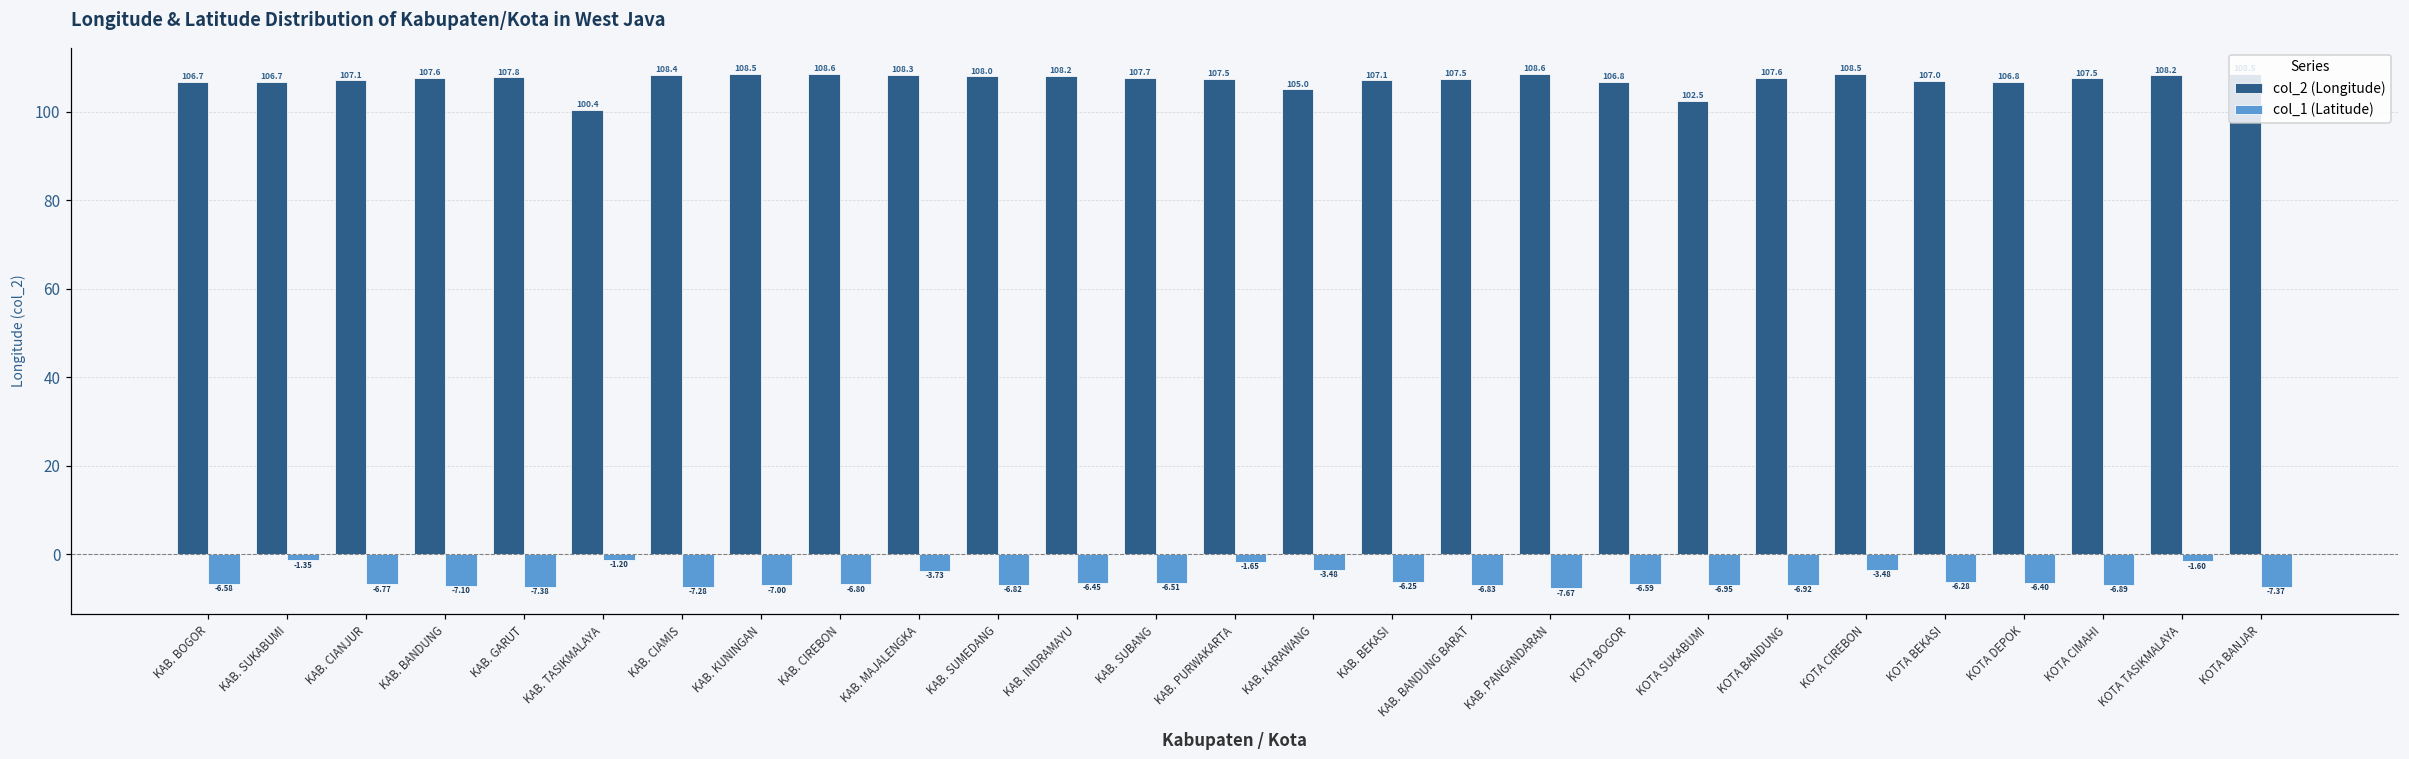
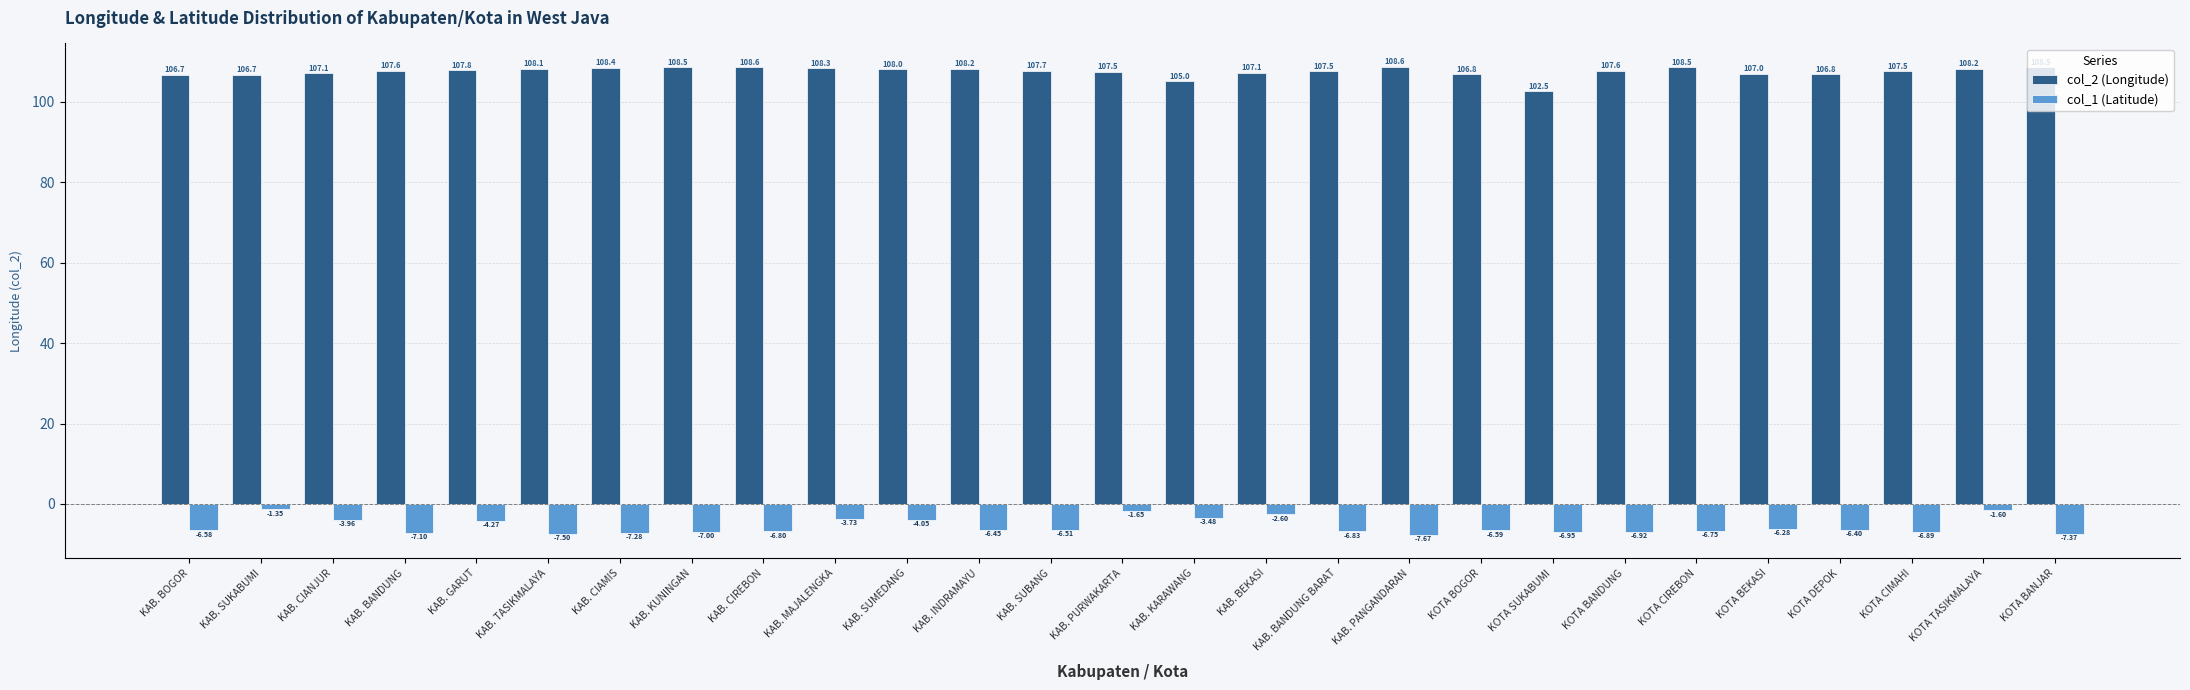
col_1 (Latitude), KAB. CIANJUR: -6.77 -> -3.96
col_1 (Latitude), KAB. GARUT: -7.38 -> -4.27
col_2 (Longitude), KAB. TASIKMALAYA: 100.4 -> 108.1
col_1 (Latitude), KAB. TASIKMALAYA: -1.20 -> -7.50
col_1 (Latitude), KAB. SUMEDANG: -6.82 -> -4.05
col_1 (Latitude), KAB. BEKASI: -6.25 -> -2.60
col_1 (Latitude), KOTA CIREBON: -3.48 -> -6.75
